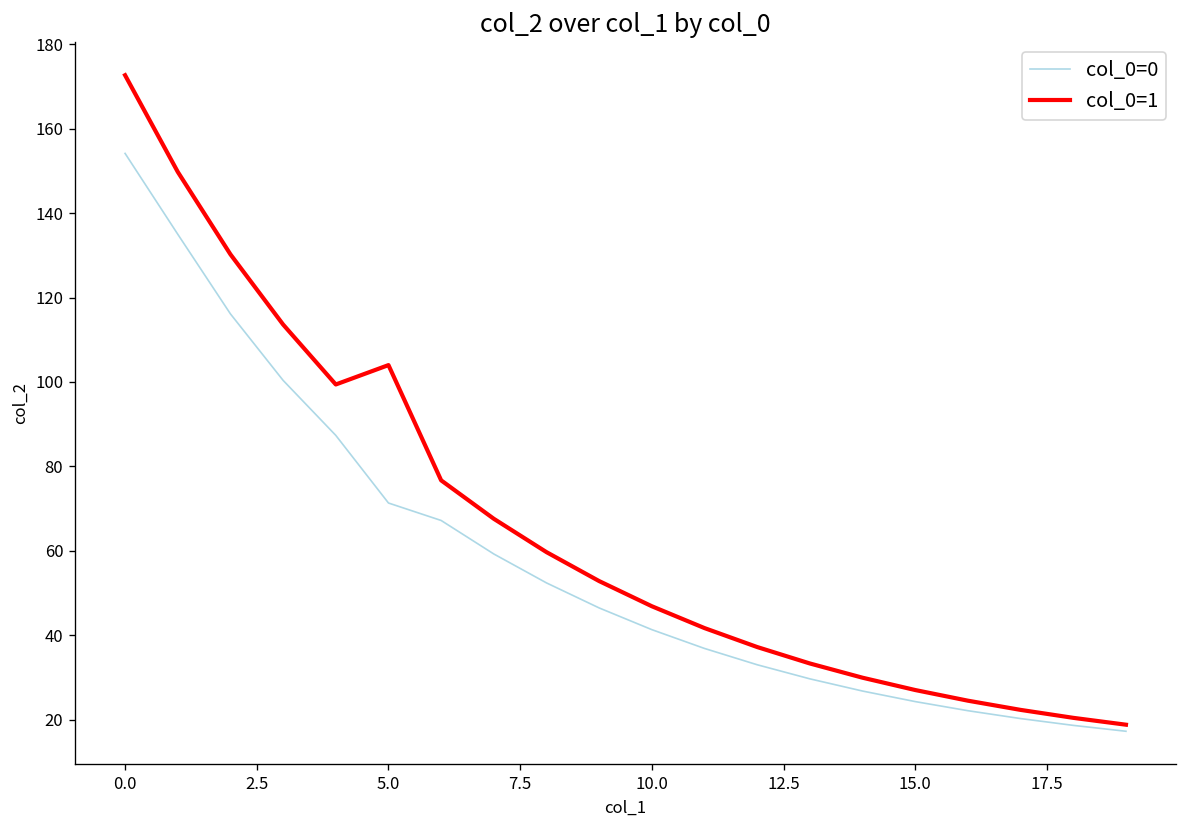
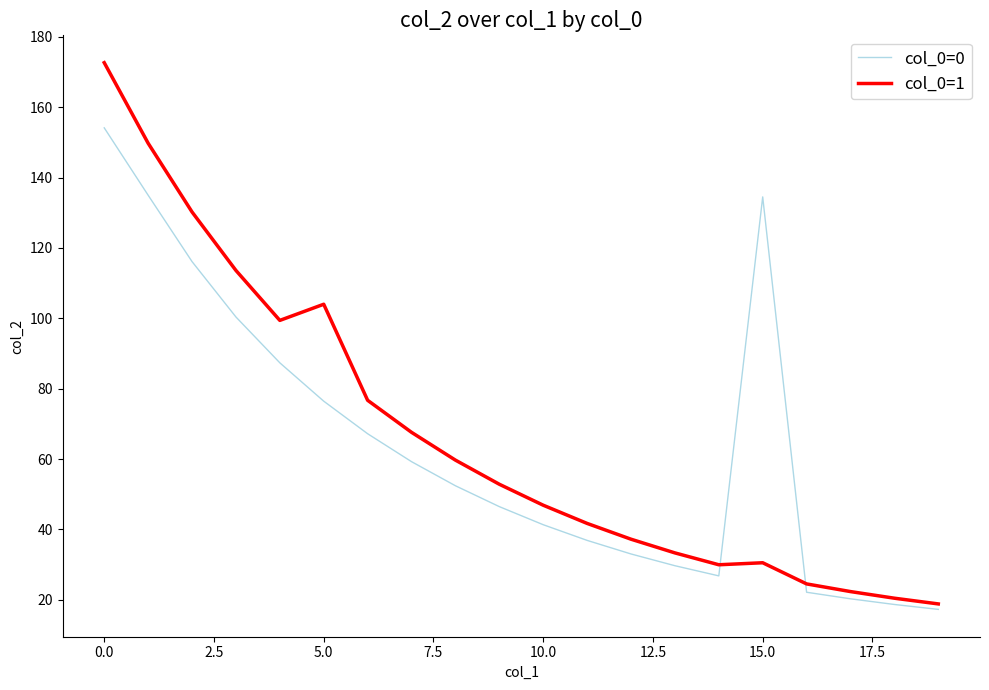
col_0=0, 5.0: 71 -> 76
col_0=0, 15.0: 24 -> 135
col_0=1, 15.0: 27 -> 31
